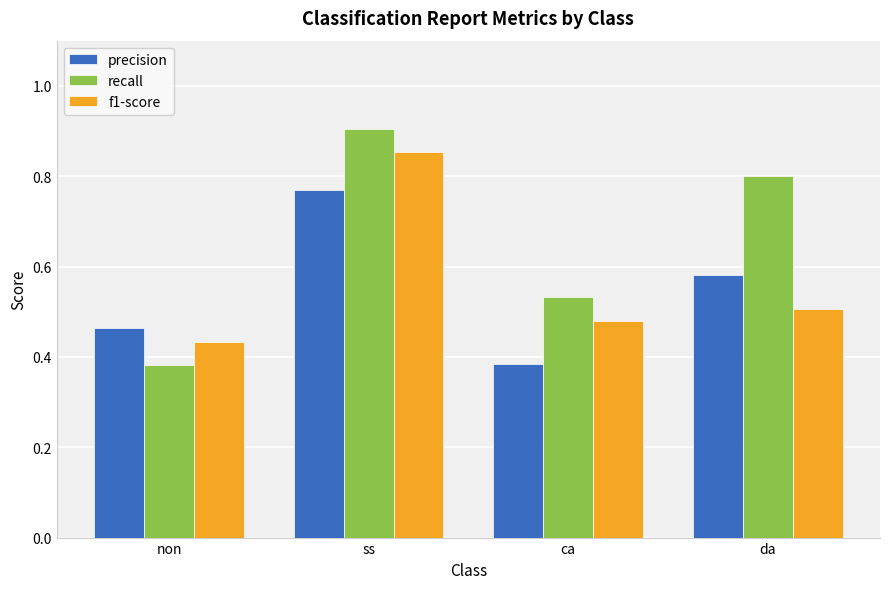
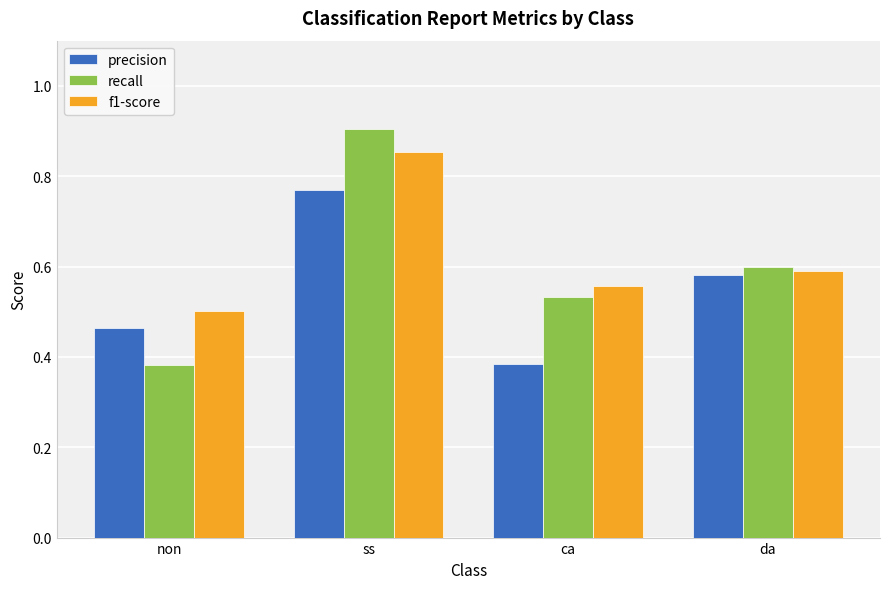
f1-score, non: 0.43 -> 0.50
f1-score, ca: 0.48 -> 0.56
recall, da: 0.8 -> 0.6
f1-score, da: 0.51 -> 0.59
